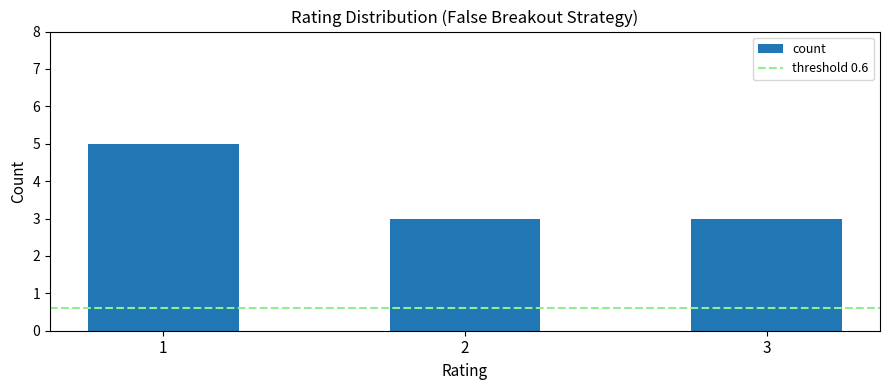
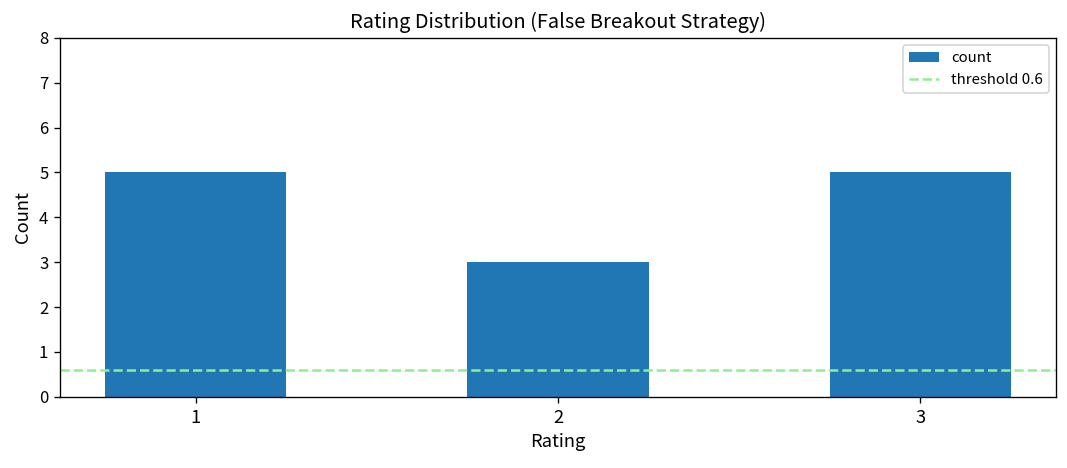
3: 3 -> 5
